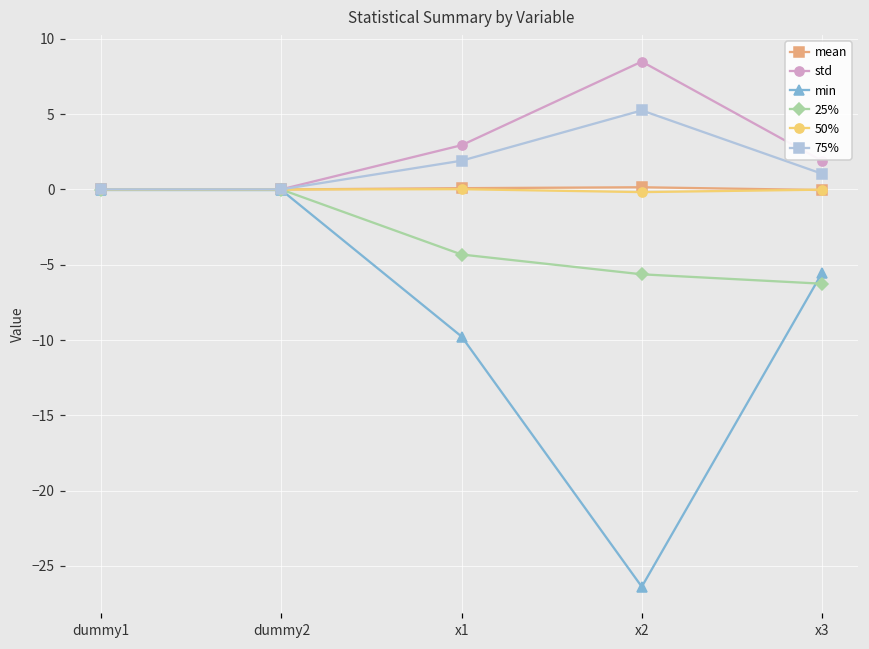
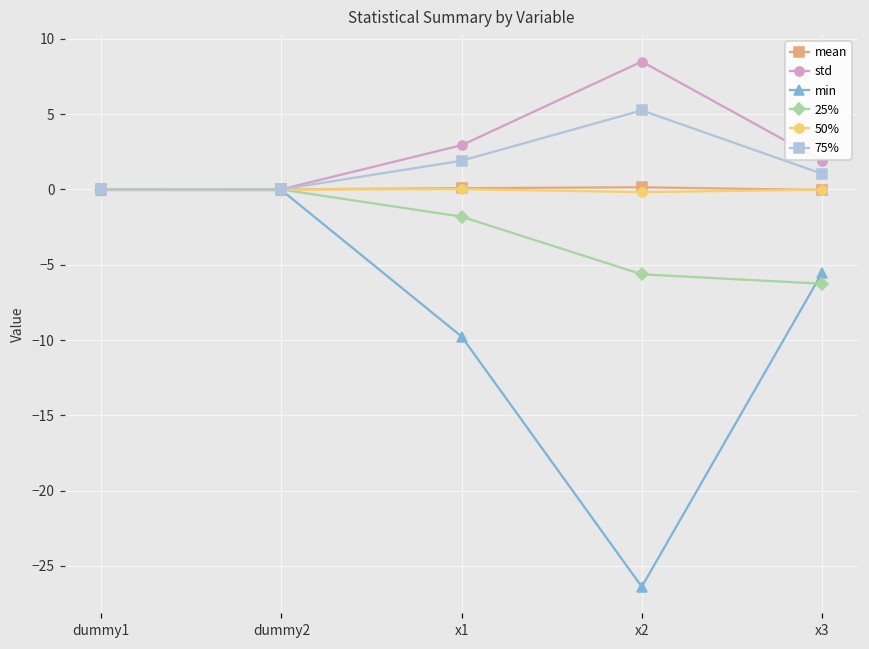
25%, x1: -4.3 -> -1.8
